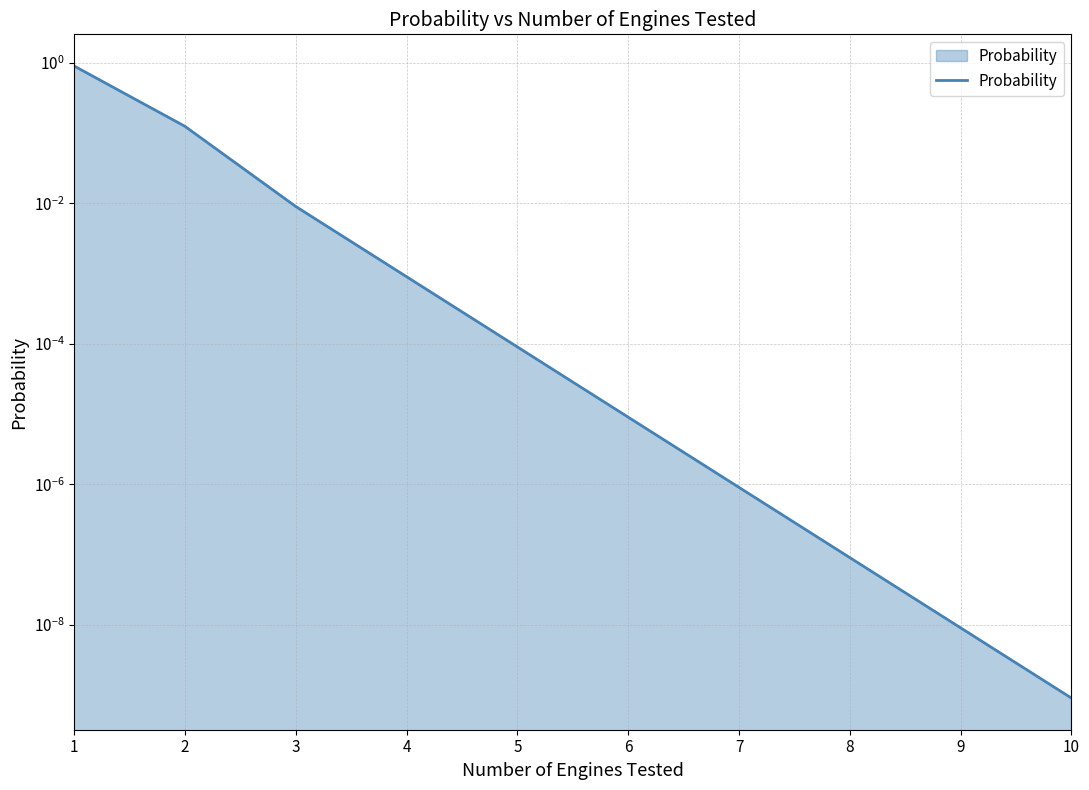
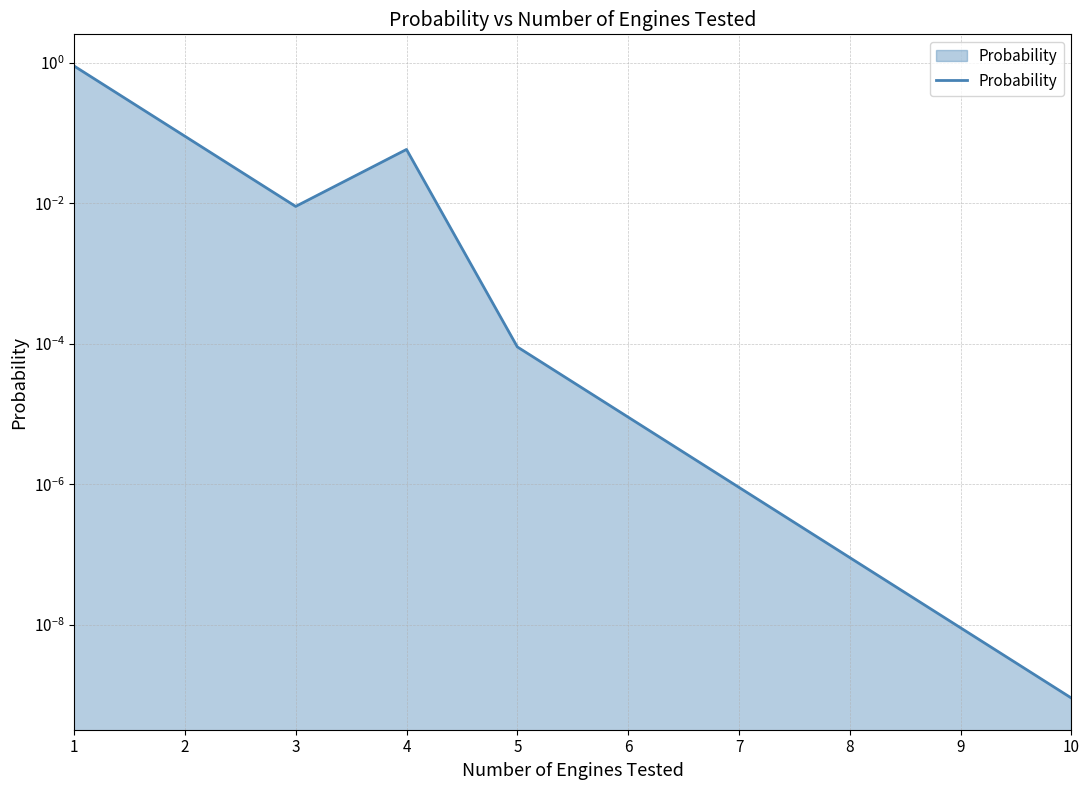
2: 0.12 -> 0.09
4: 0.0009 -> 0.06
